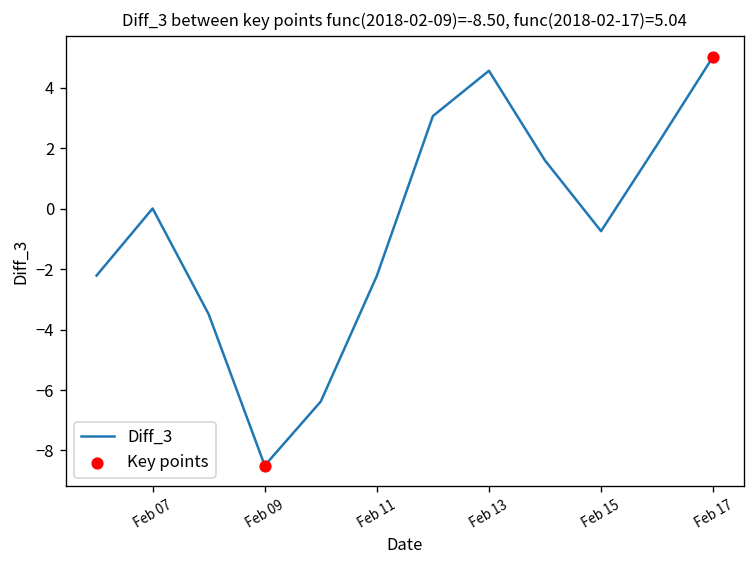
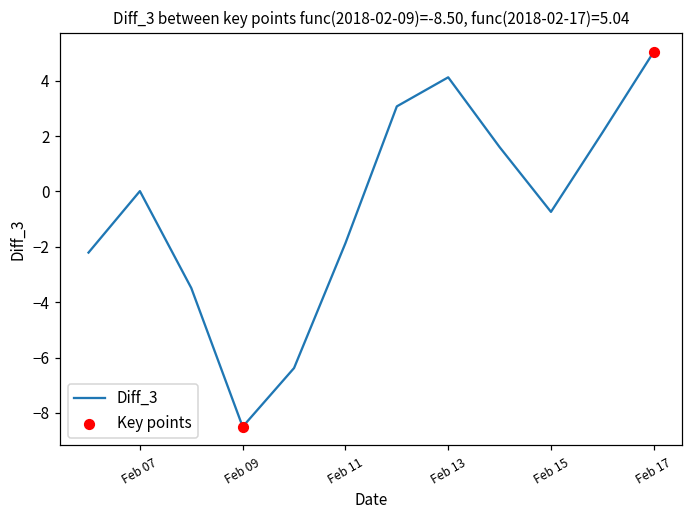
Diff_3, Feb 11: -2.2 -> -1.9
Diff_3, Feb 13: 4.6 -> 4.1
